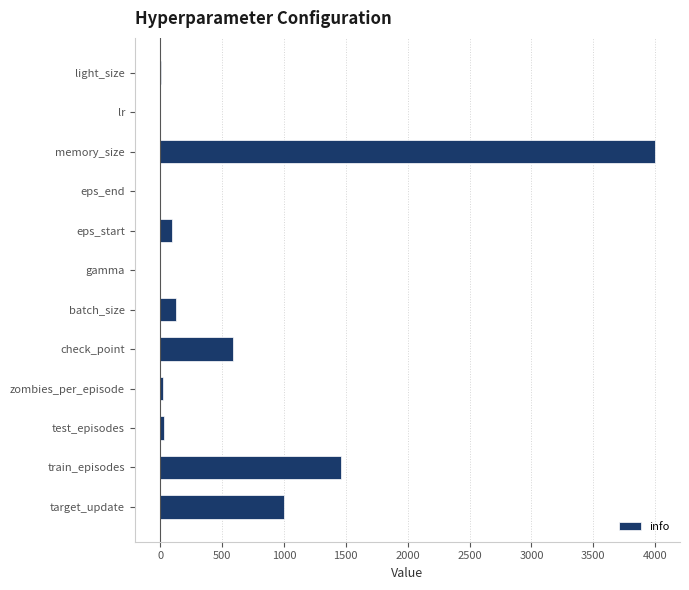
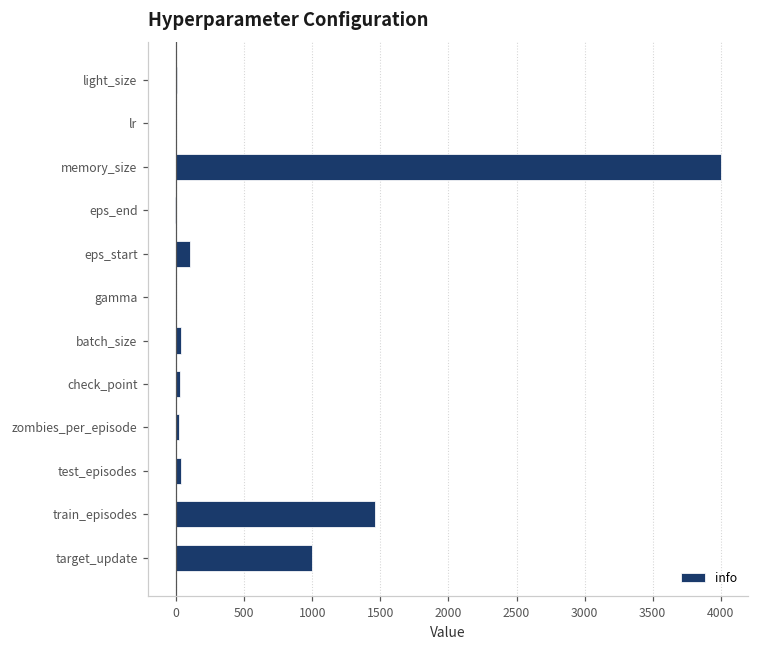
batch_size: 130 -> 40
check_point: 590 -> 30
